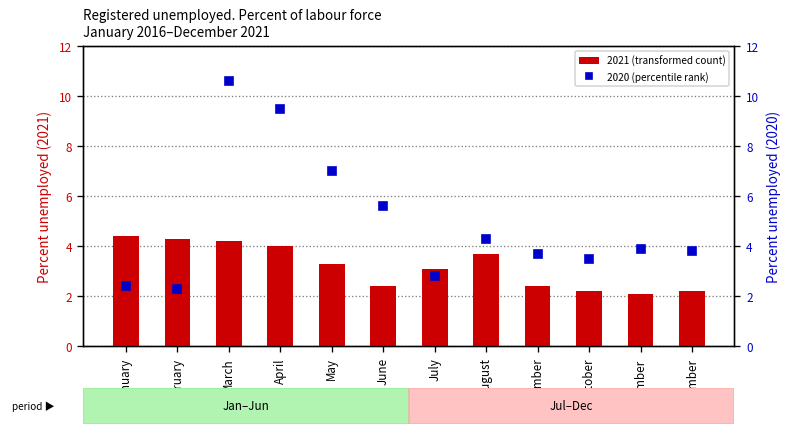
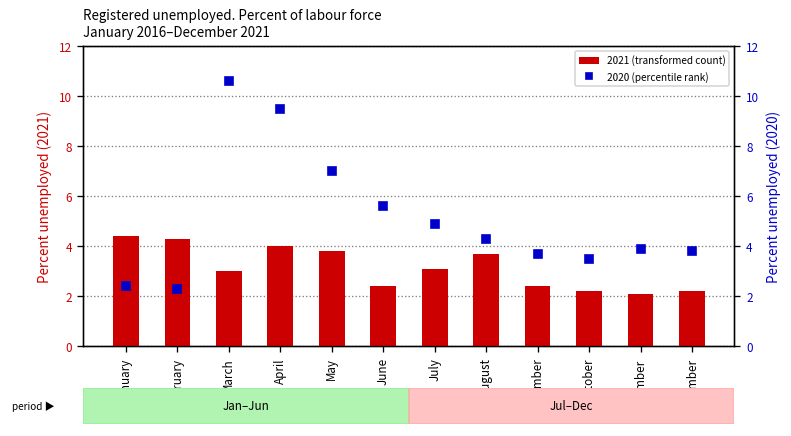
2021 (transformed count), March: 4.2 -> 3.0
2021 (transformed count), May: 3.3 -> 3.8
2020 (percentile rank), July: 2.8 -> 4.9
